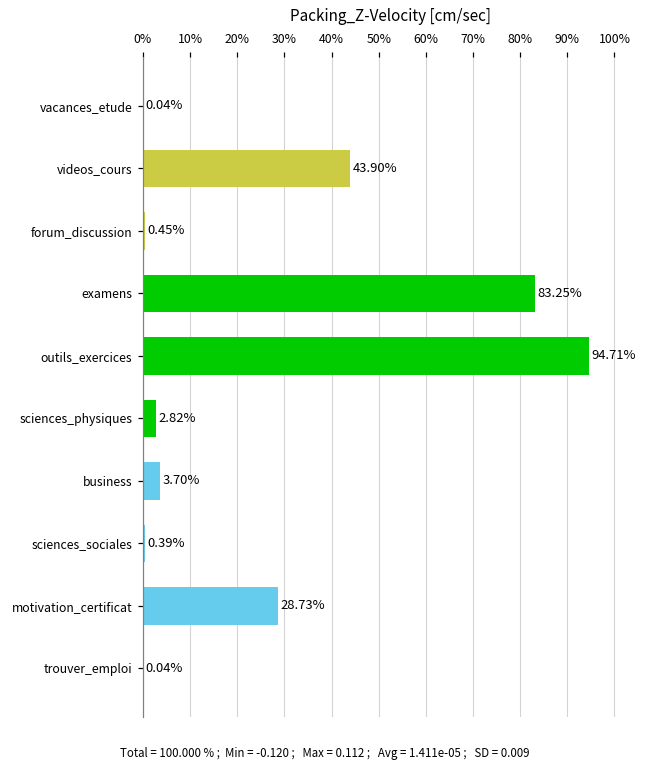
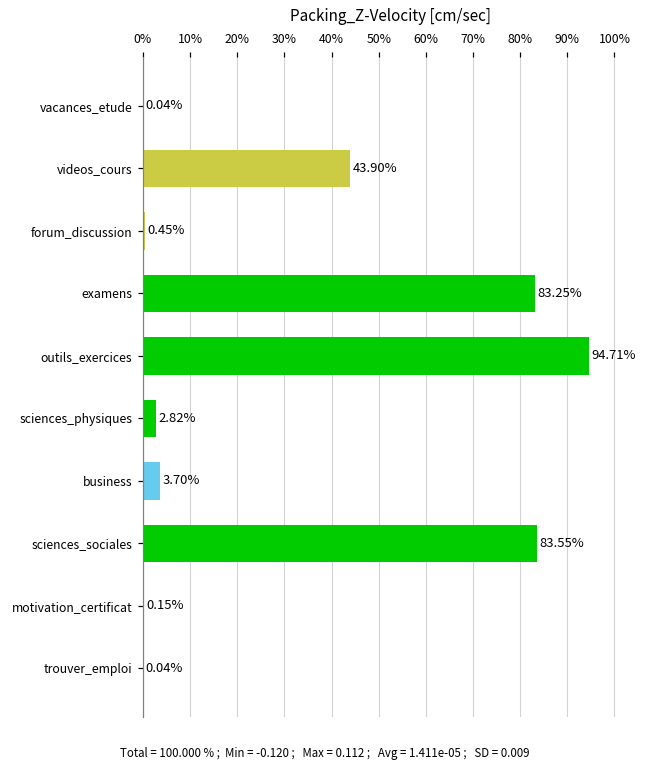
sciences_sociales: 0.39% -> 83.55%
motivation_certificat: 28.73% -> 0.15%
